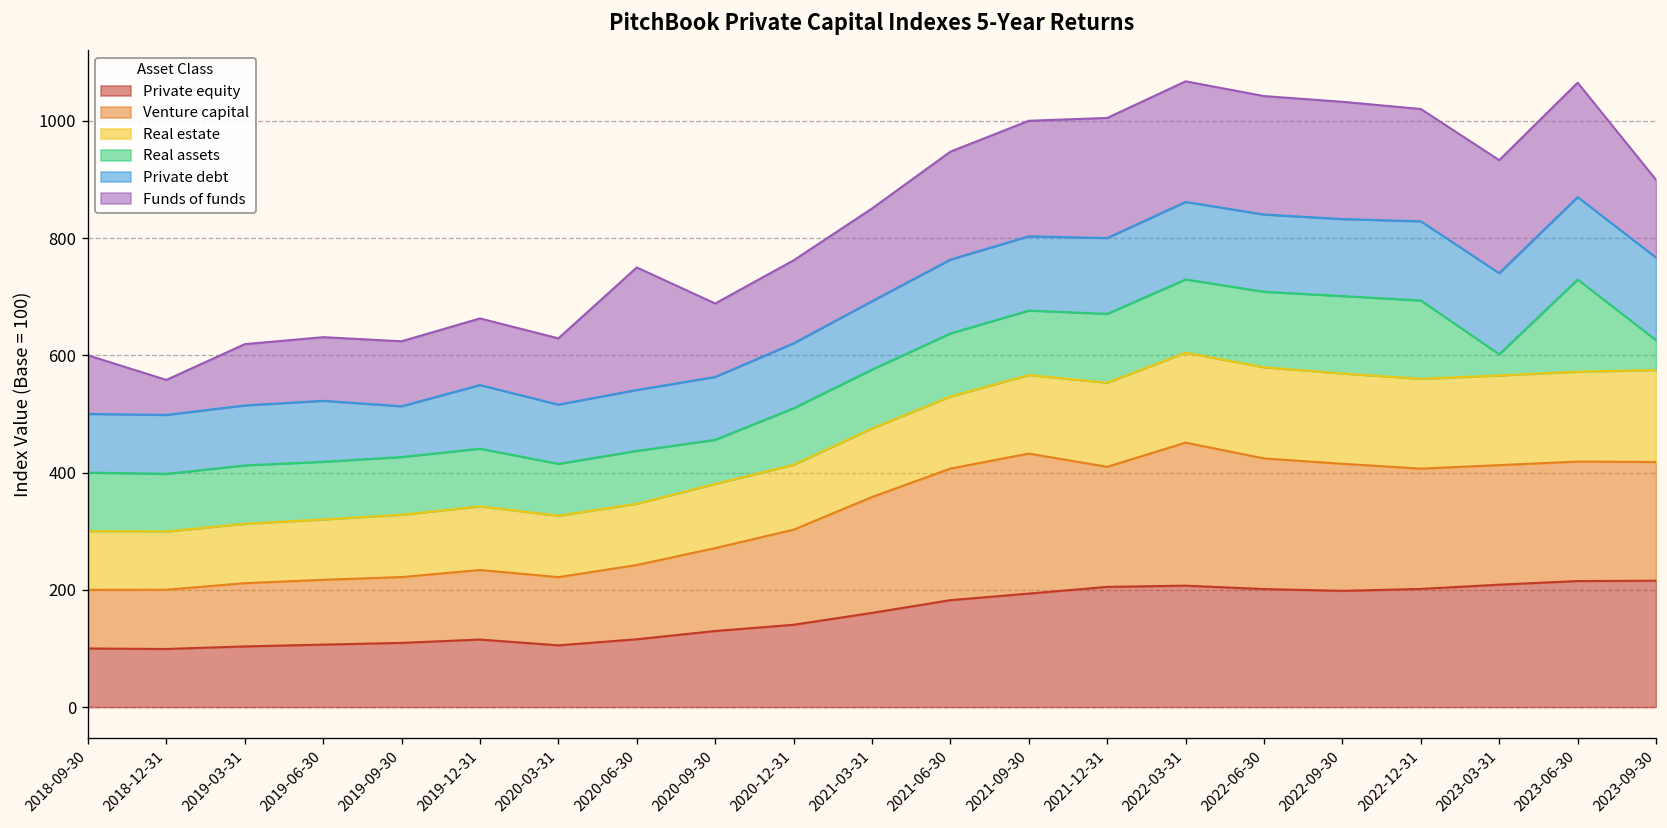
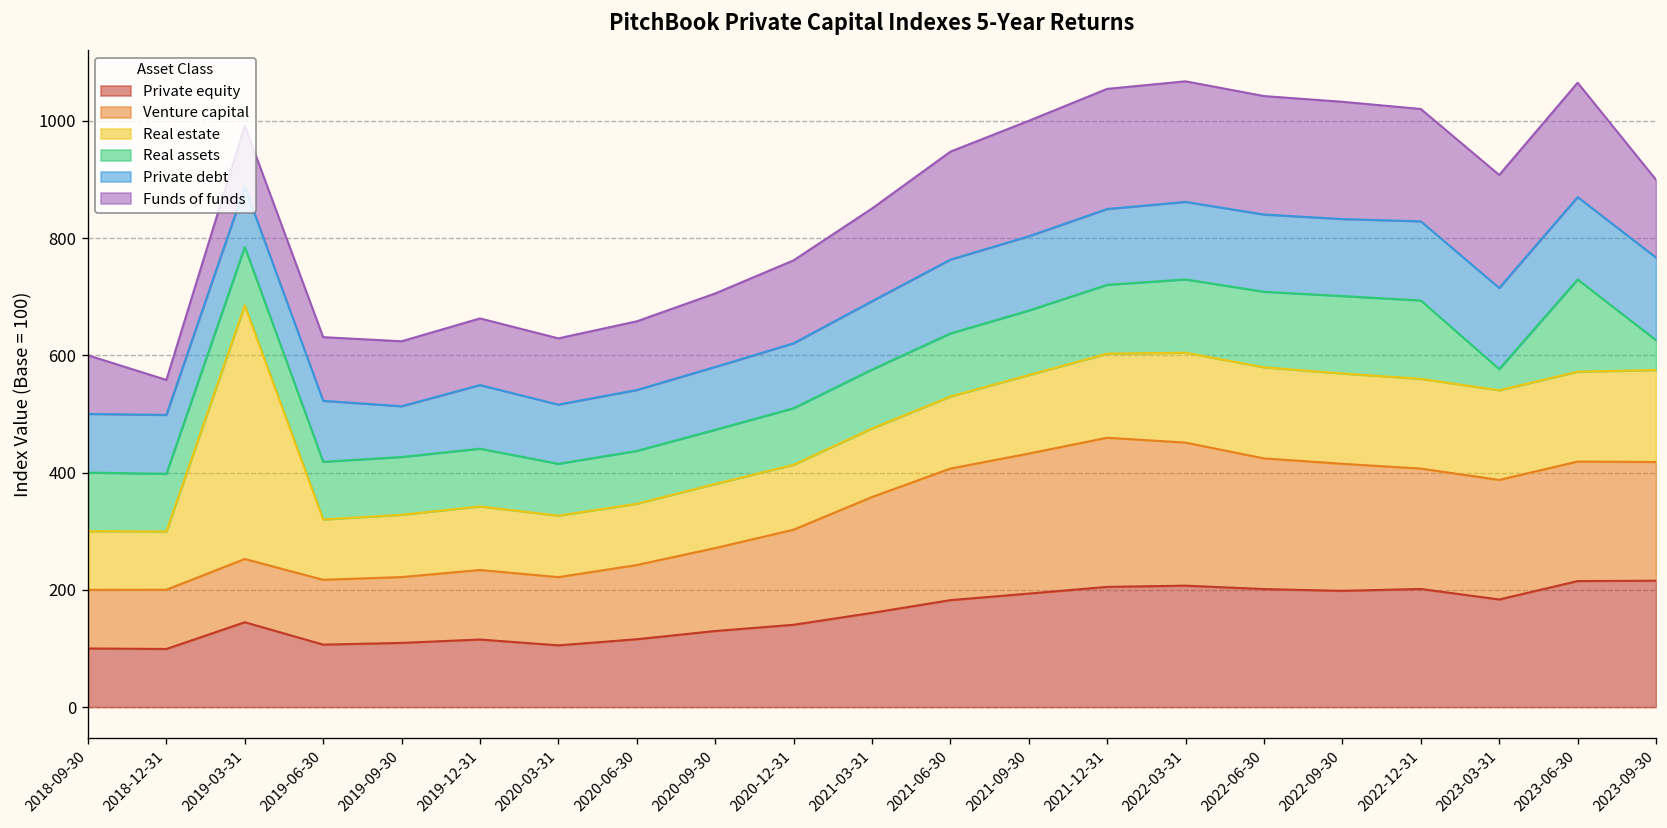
Private equity, 2019-03-31: 100 -> 140
Real estate, 2019-03-31: 100 -> 430
Funds of funds, 2020-06-30: 210 -> 120
Real assets, 2020-09-30: 80 -> 90
Venture capital, 2021-12-31: 200 -> 250
Private equity, 2023-03-31: 210 -> 180
